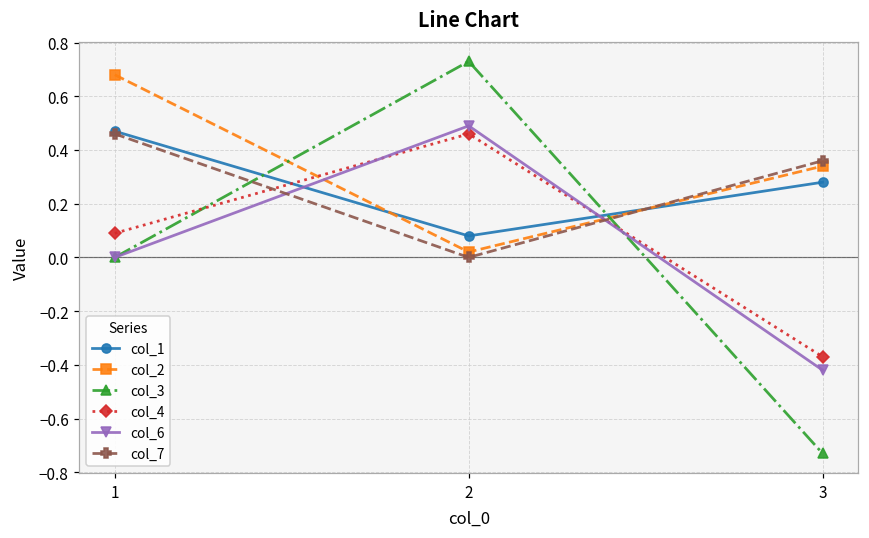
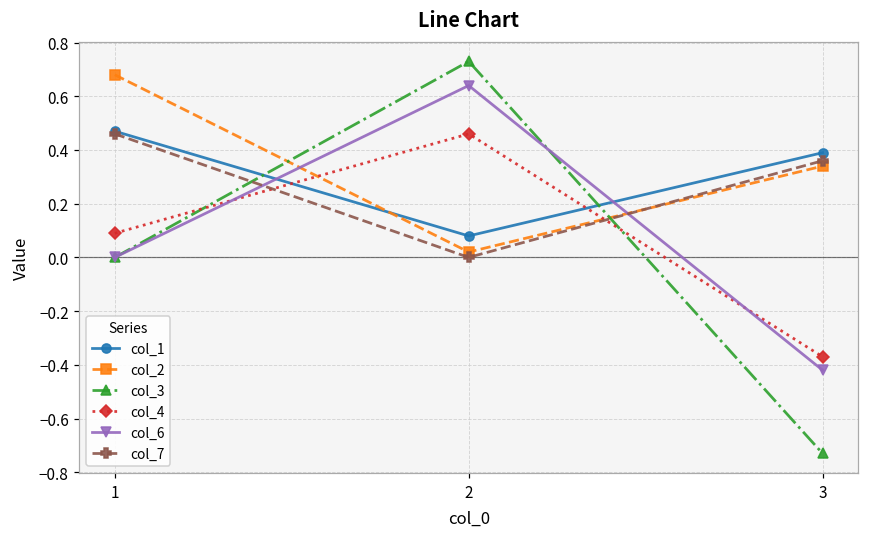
col_6, 2: 0.49 -> 0.64
col_1, 3: 0.28 -> 0.39
